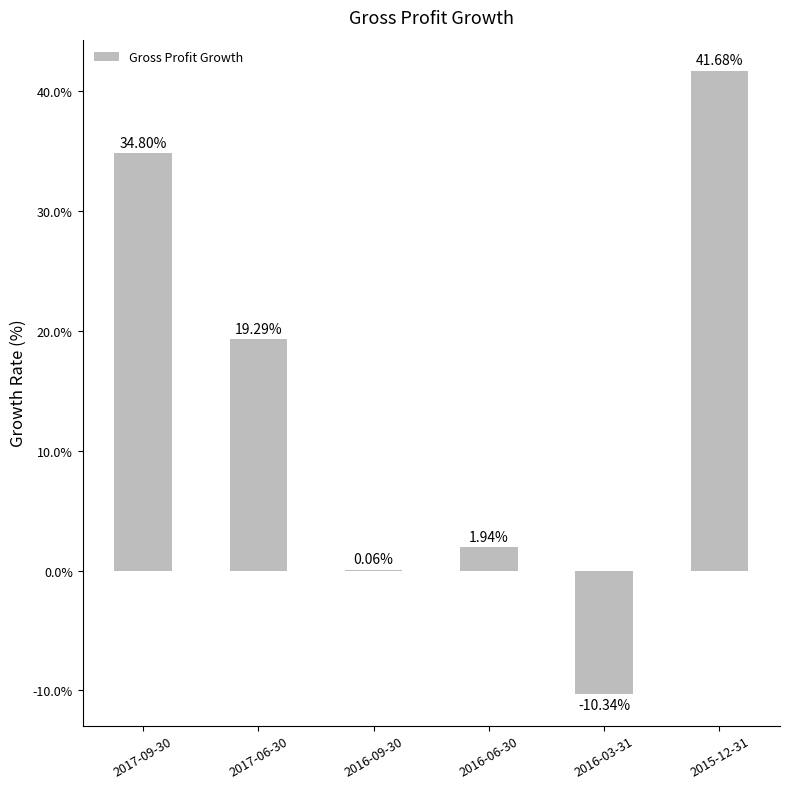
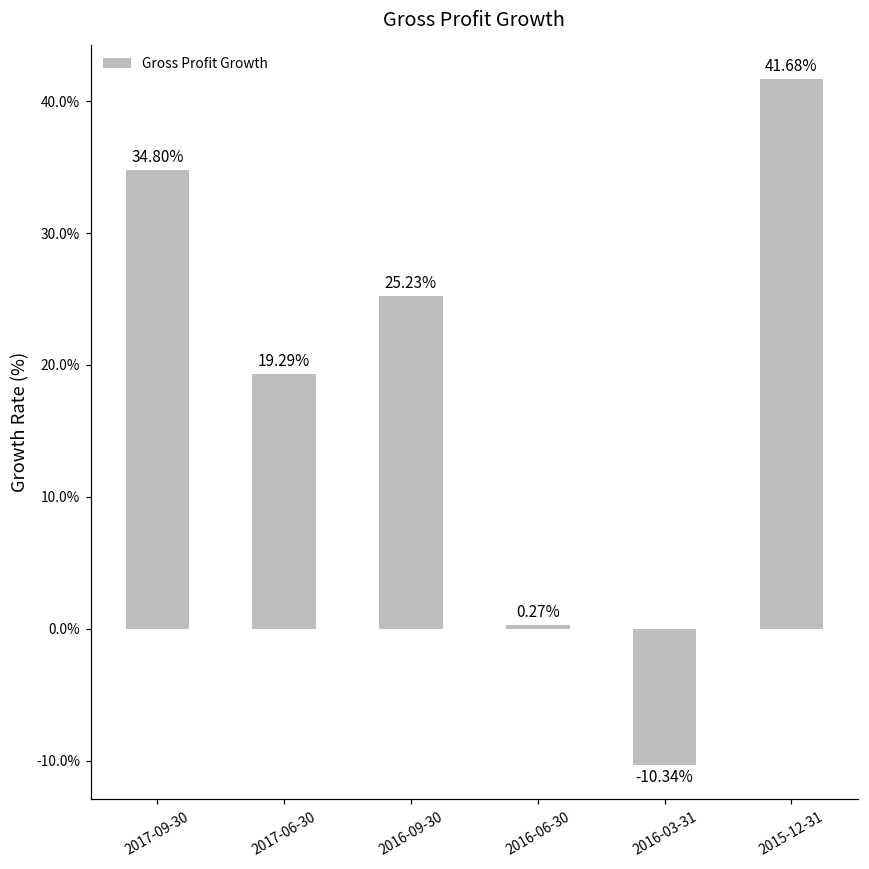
2016-09-30: 0.06% -> 25.23%
2016-06-30: 1.94% -> 0.27%
